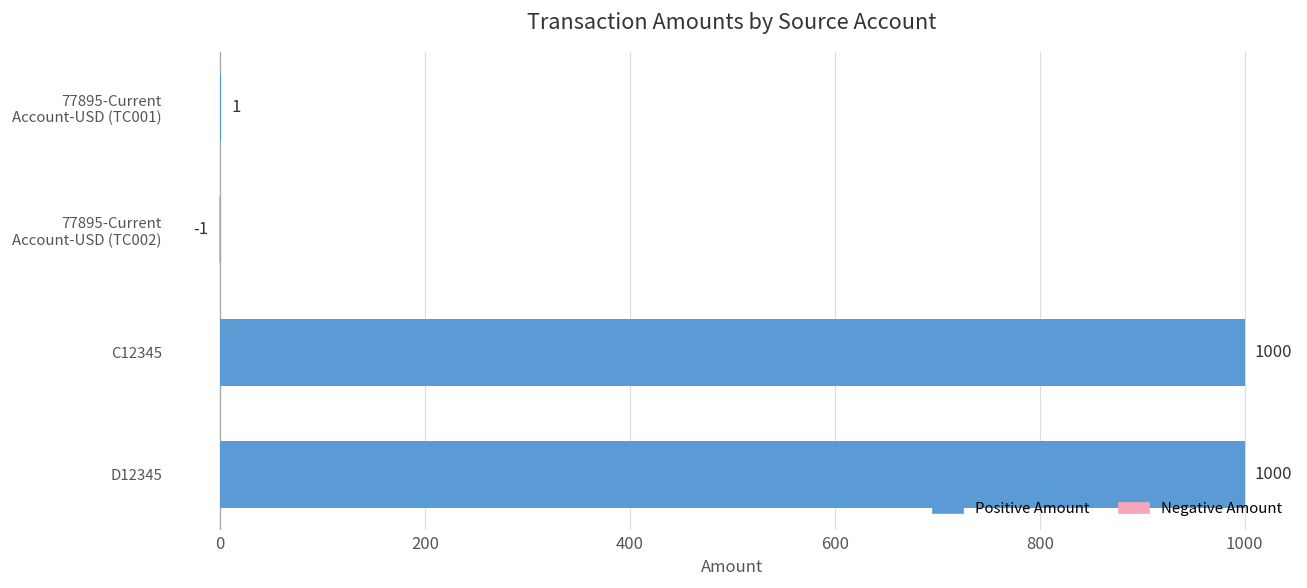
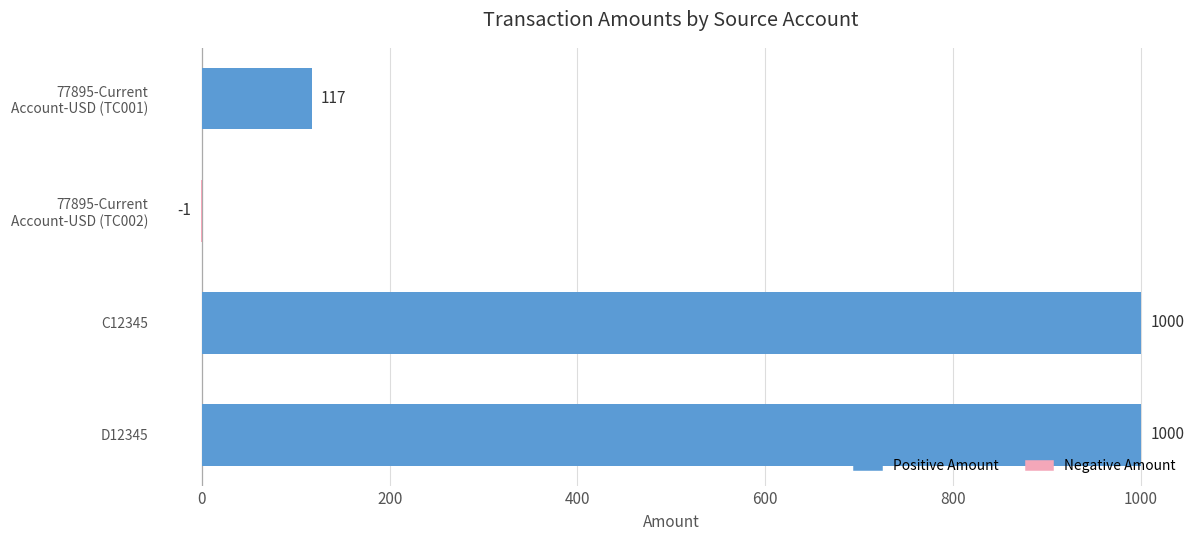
77895-Current Account-USD (TC001): 1 -> 117
